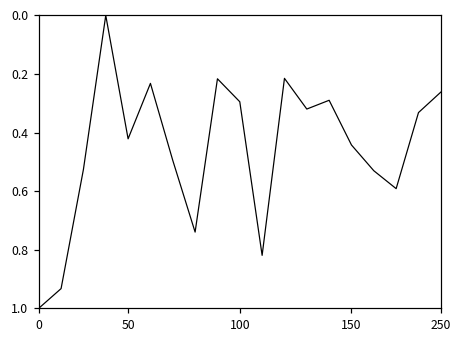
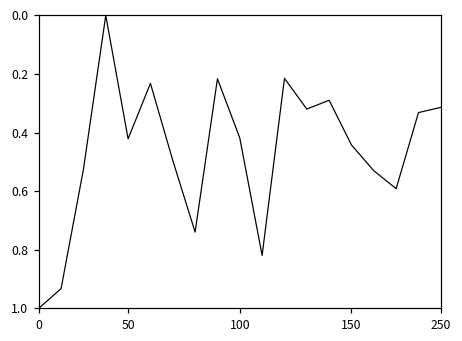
100: 0.29 -> 0.42
250: 0.26 -> 0.31
